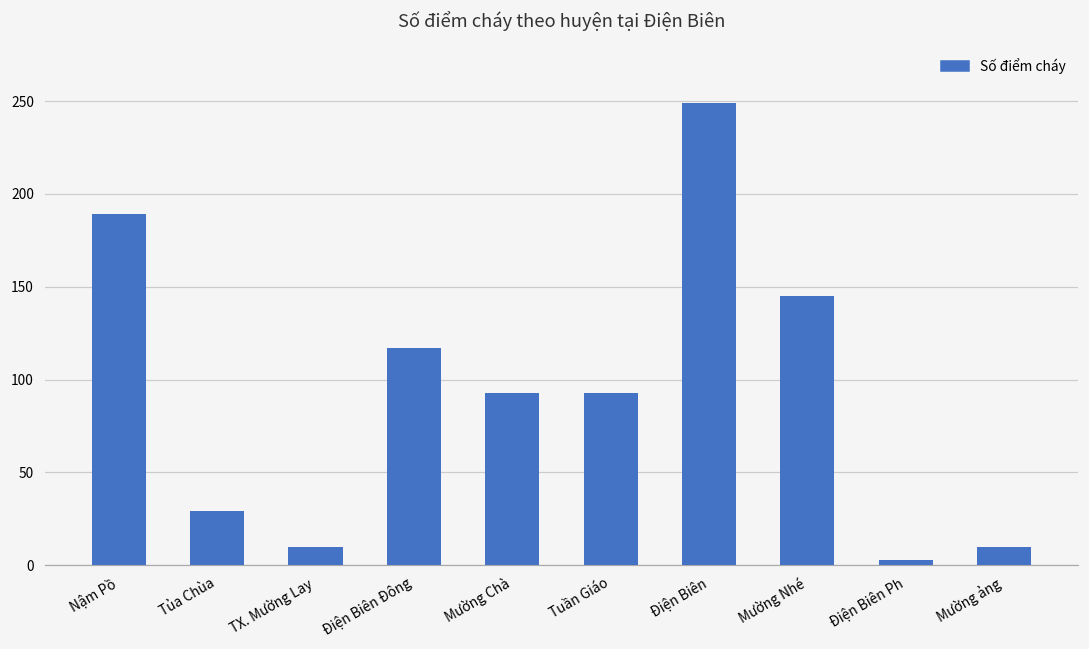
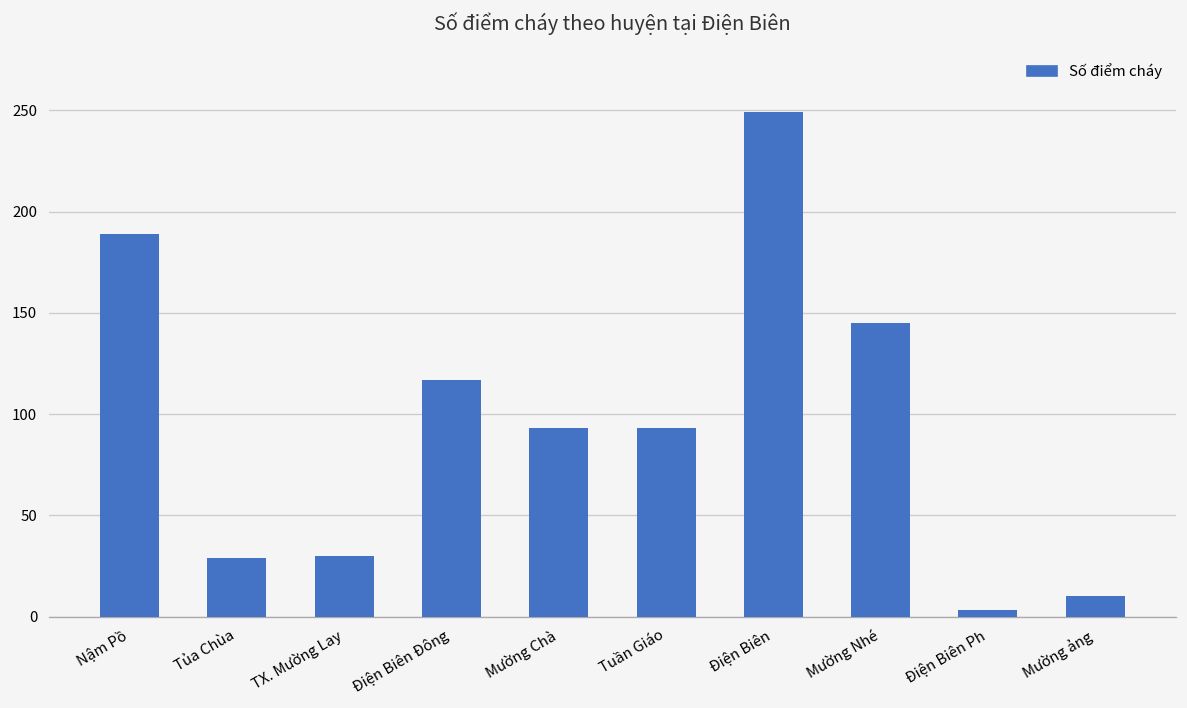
TX. Mường Lay: 10 -> 30
